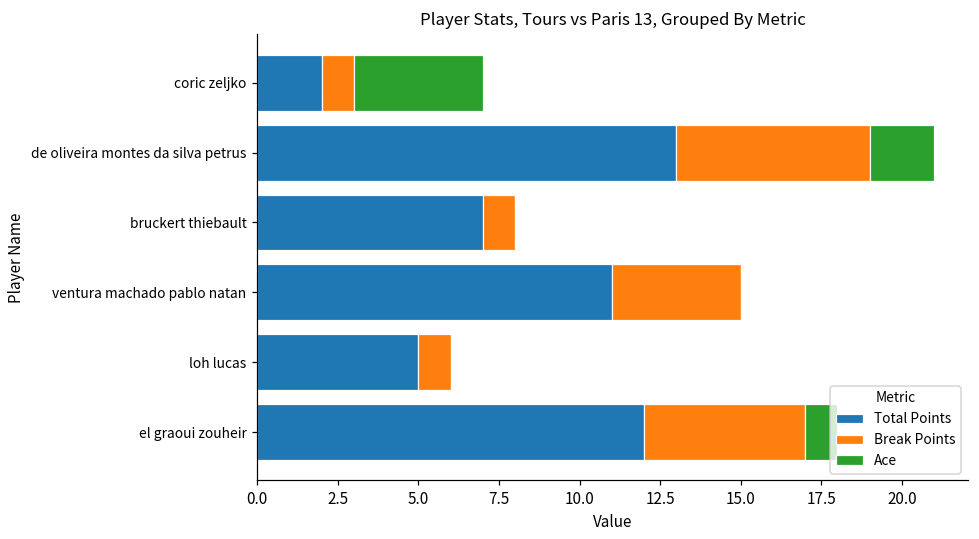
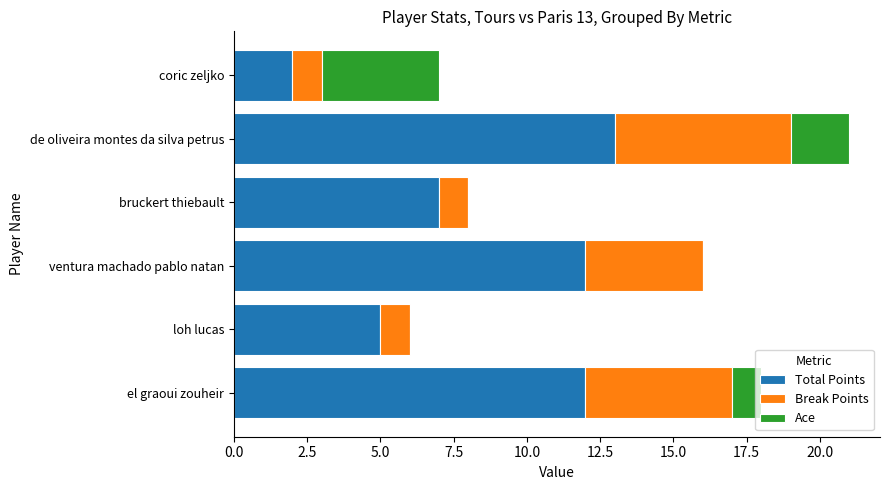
Total Points, ventura machado pablo natan: 11 -> 12
